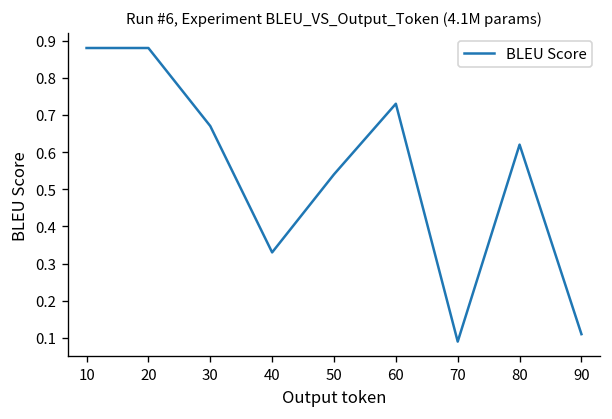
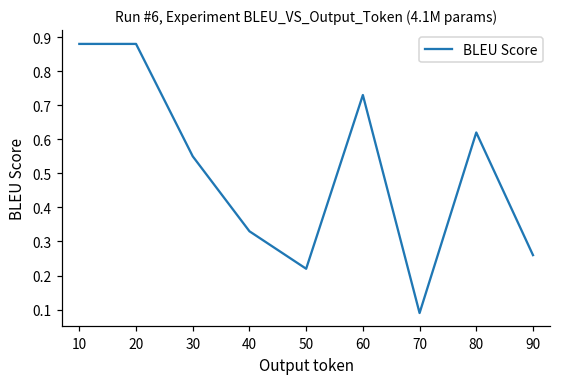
30: 0.67 -> 0.55
50: 0.54 -> 0.22
90: 0.11 -> 0.26
